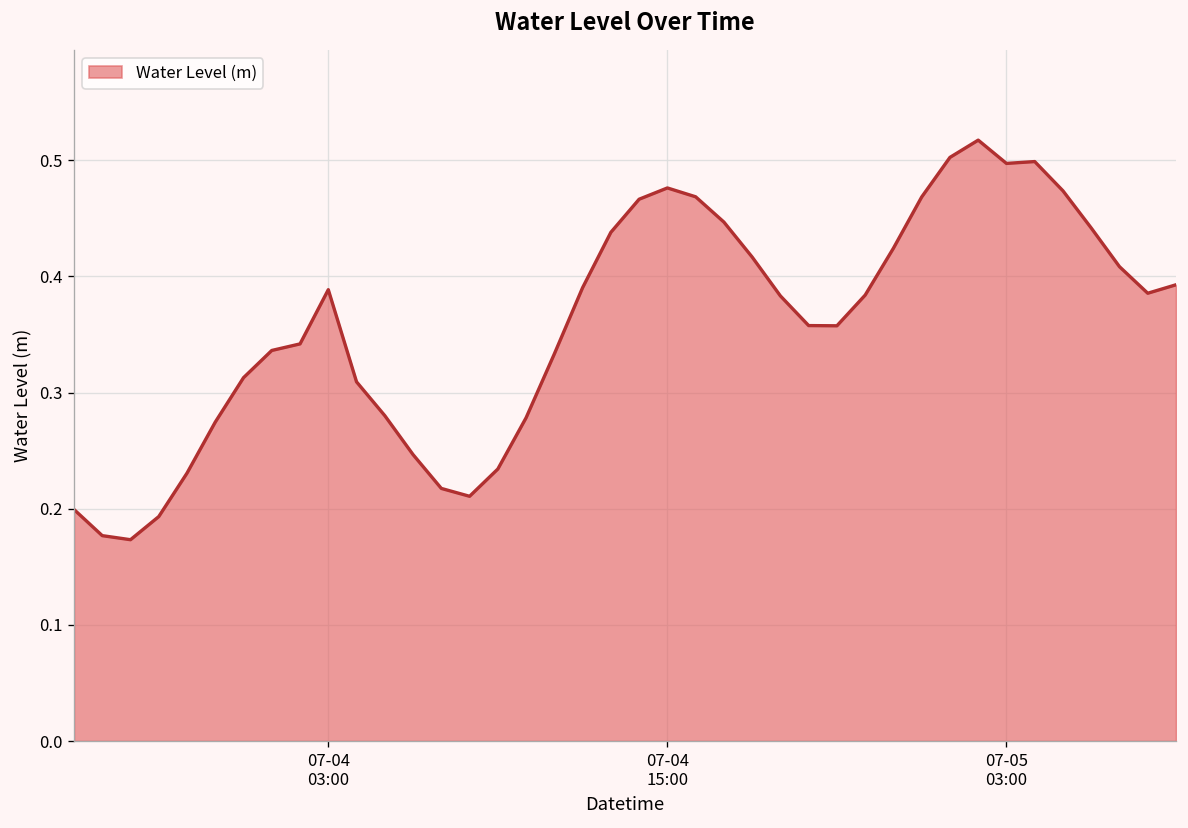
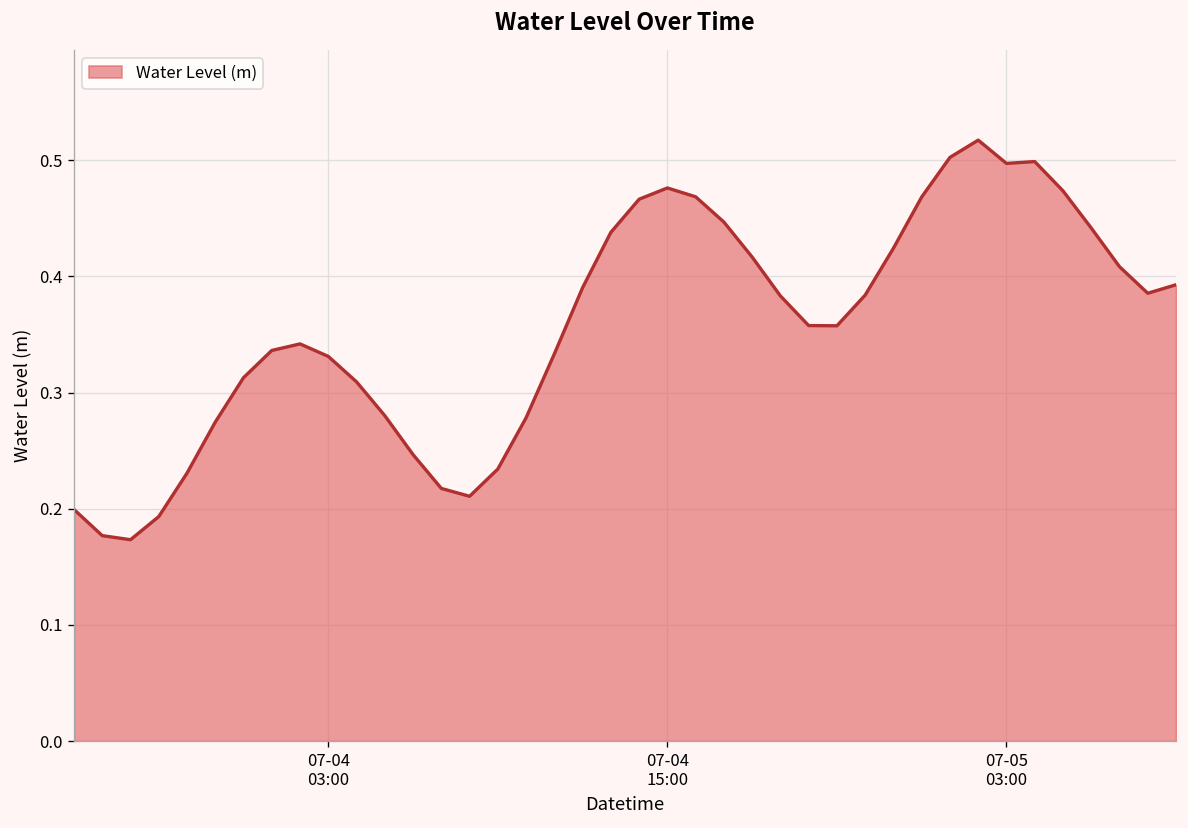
07-04 03:00: 0.39 -> 0.33
